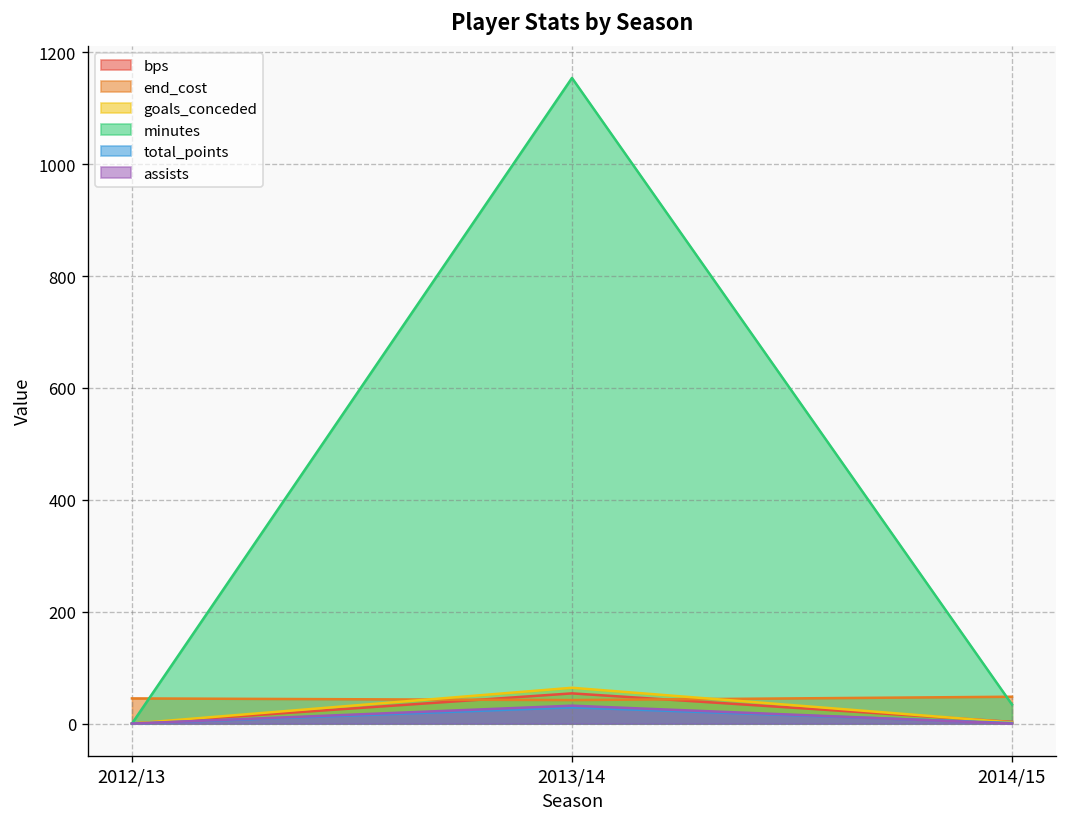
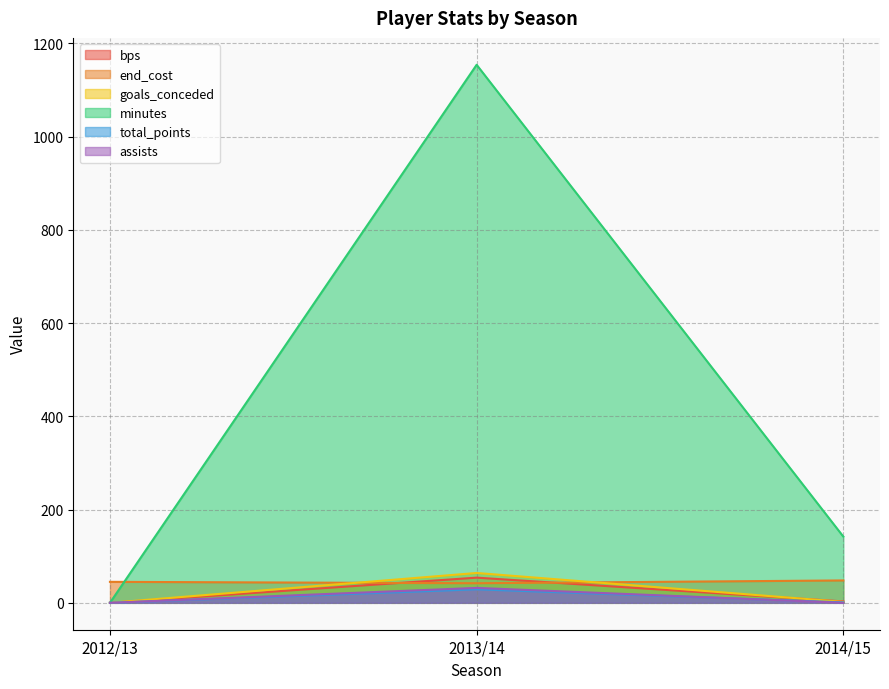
minutes, 2014/15: 30 -> 140
